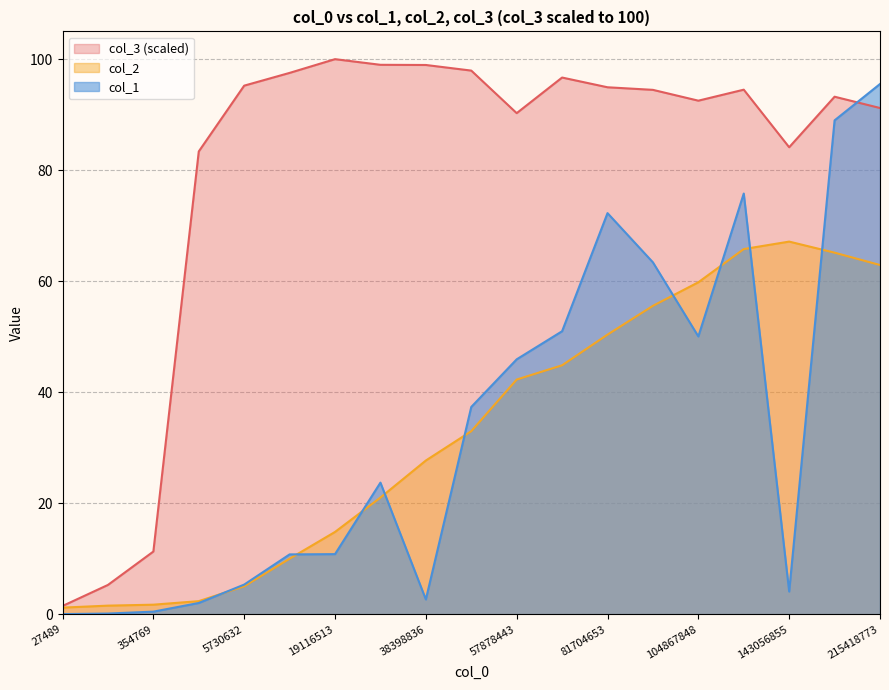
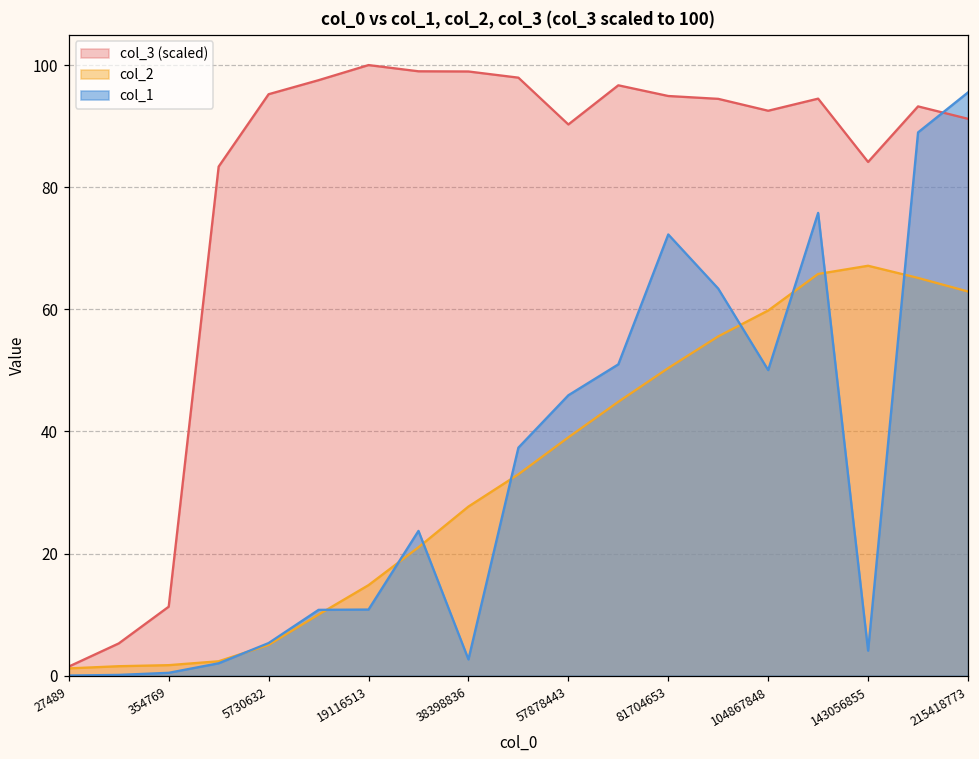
col_2, 57878443: 42 -> 39
